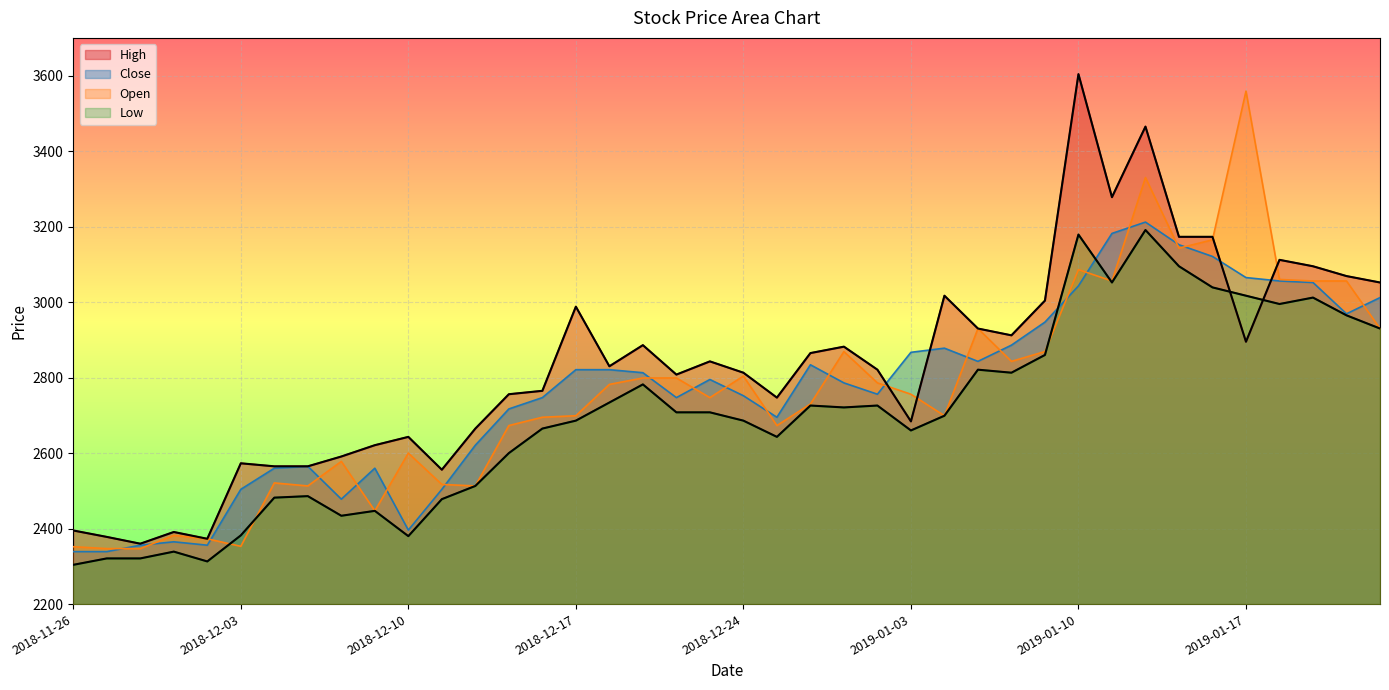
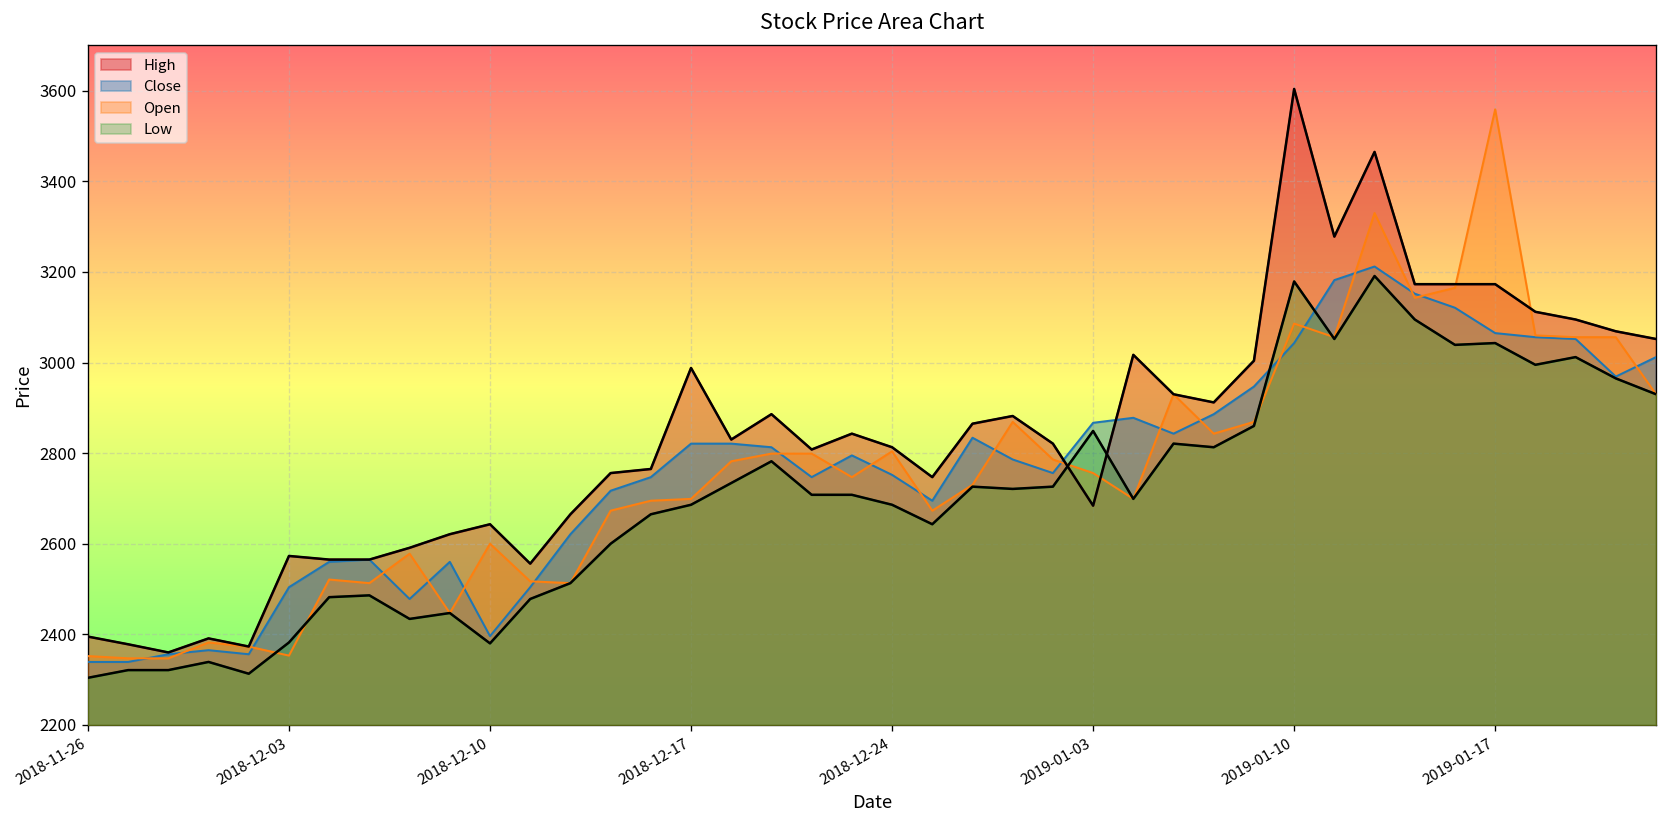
Low, 2019-01-03: 2660 -> 2850
High, 2019-01-17: 2900 -> 3170
Low, 2019-01-17: 3020 -> 3040
